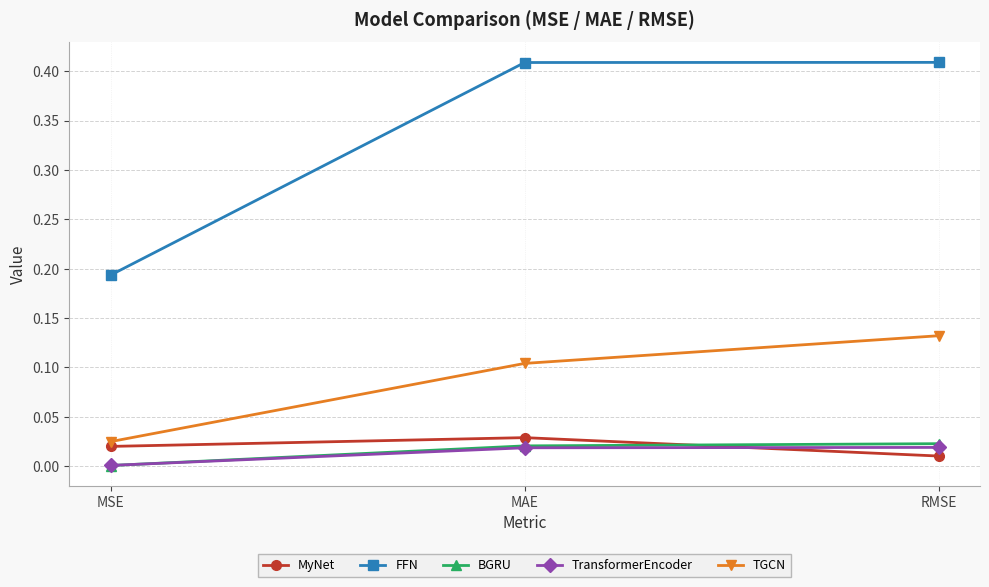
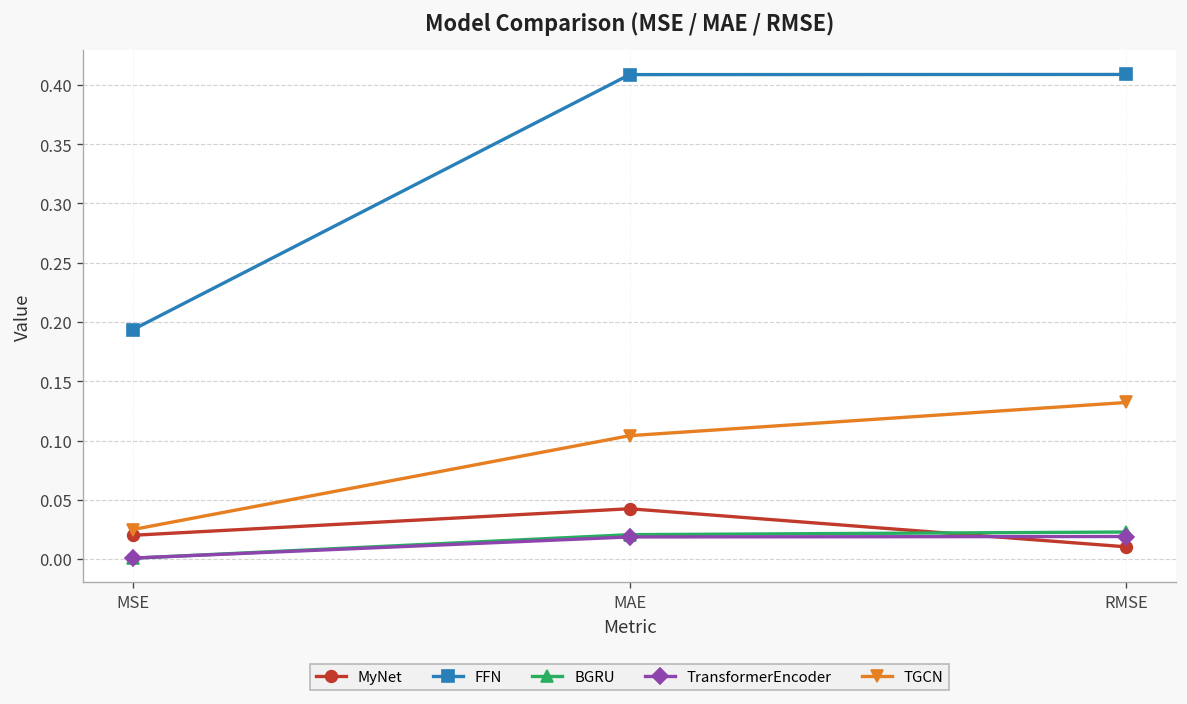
MyNet, MAE: 0.03 -> 0.04
